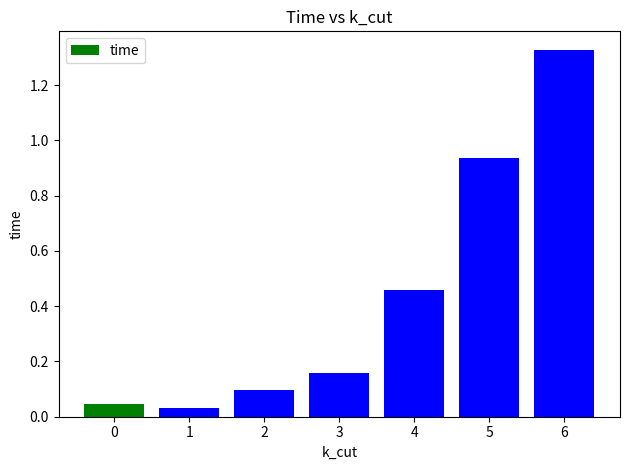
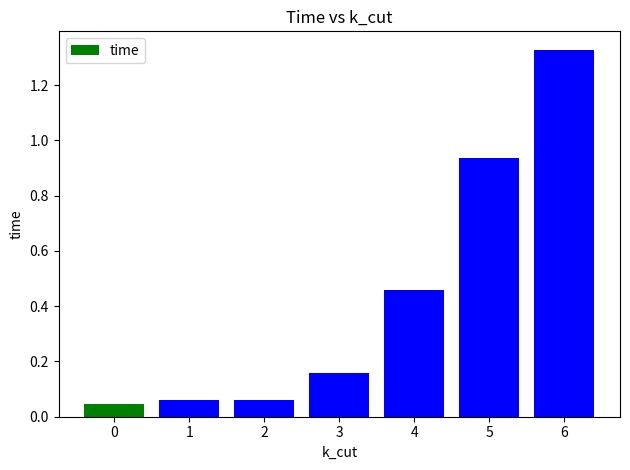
1: 0.03 -> 0.06
2: 0.10 -> 0.06
